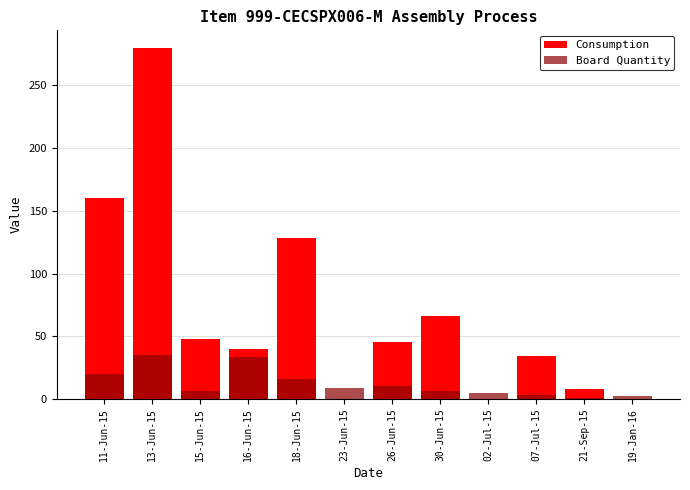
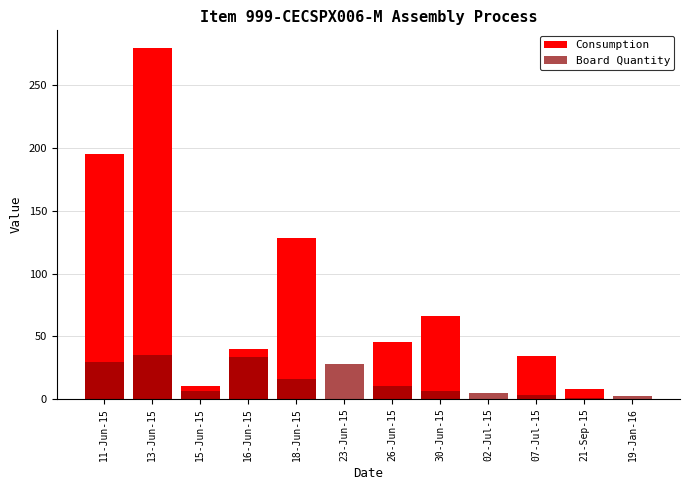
Consumption, 11-Jun-15: 160 -> 195
Board Quantity, 11-Jun-15: 20 -> 29
Consumption, 15-Jun-15: 48 -> 10
Board Quantity, 23-Jun-15: 9 -> 28
